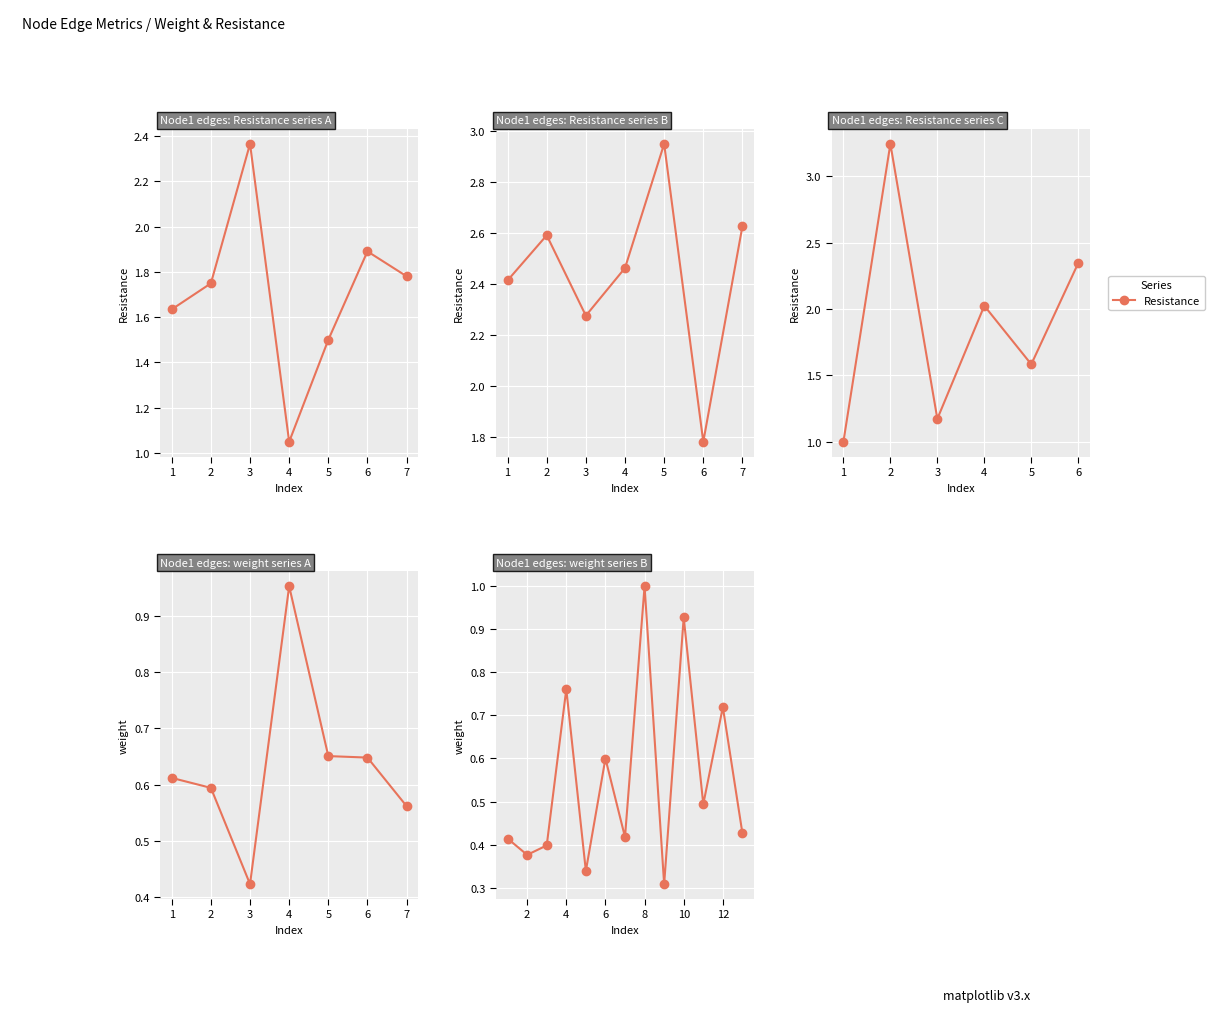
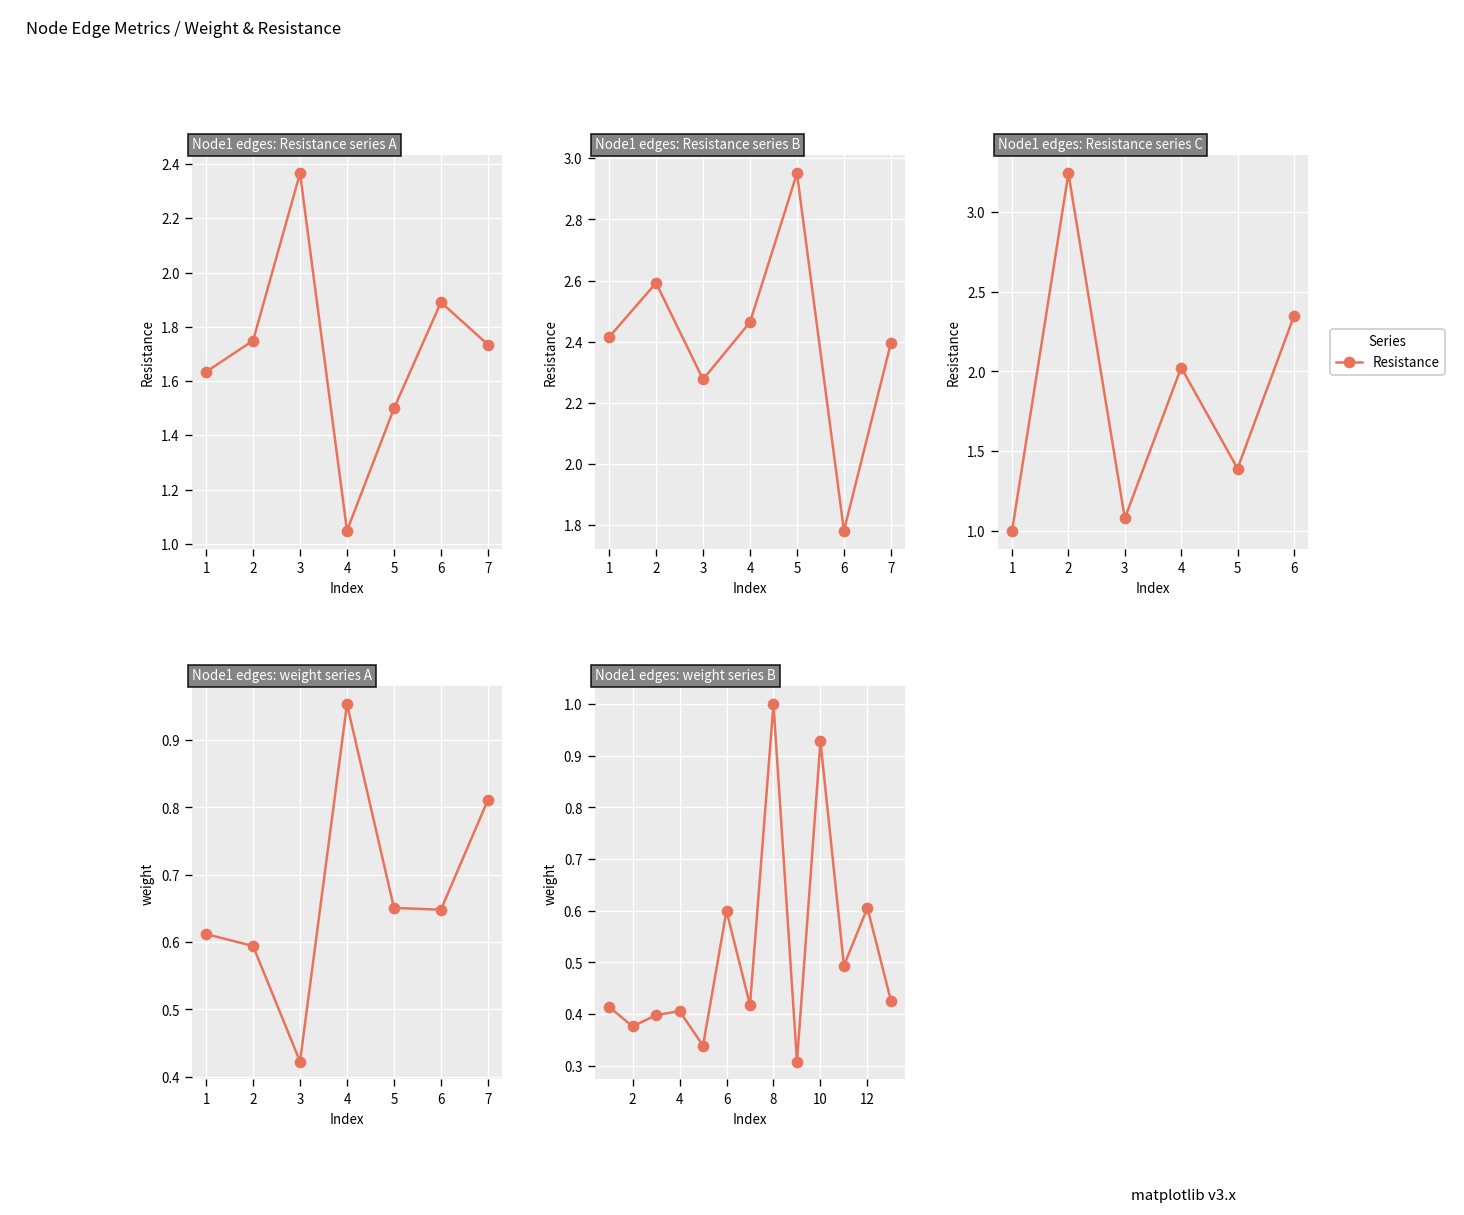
Node1 edges: Resistance series A, 7: 1.78 -> 1.73
Node1 edges: Resistance series B, 7: 2.63 -> 2.40
Node1 edges: Resistance series C, 3: 1.17 -> 1.08
Node1 edges: Resistance series C, 5: 1.58 -> 1.39
Node1 edges: weight series A, 7: 0.56 -> 0.81
Node1 edges: weight series B, 4: 0.76 -> 0.41
Node1 edges: weight series B, 12: 0.72 -> 0.61
